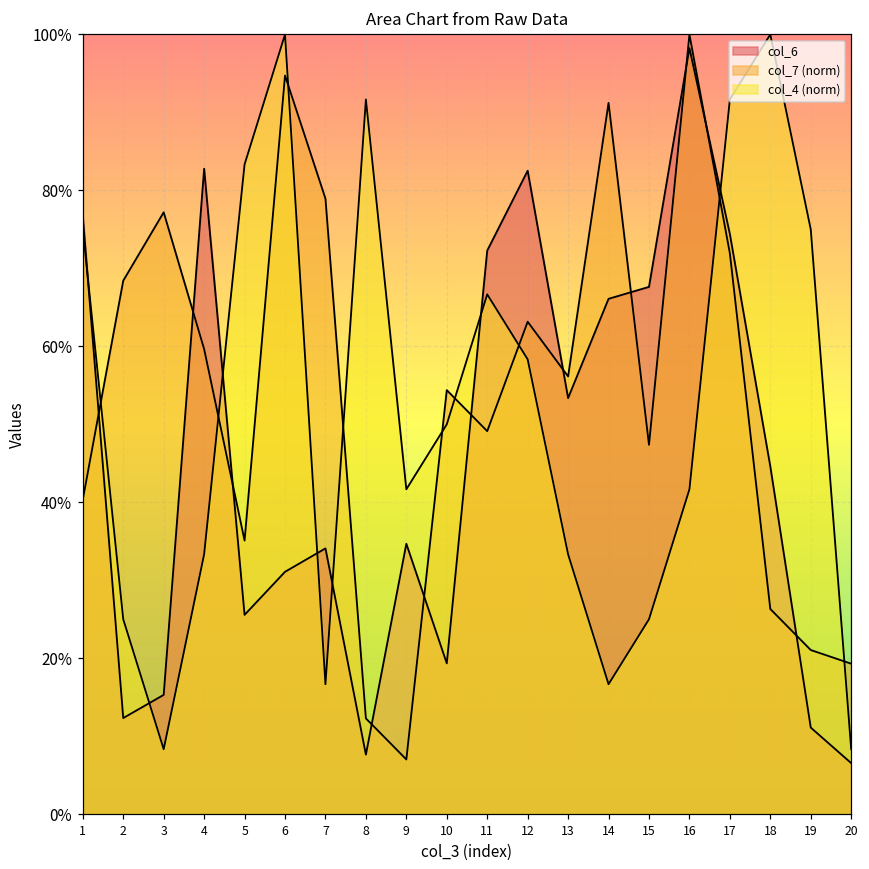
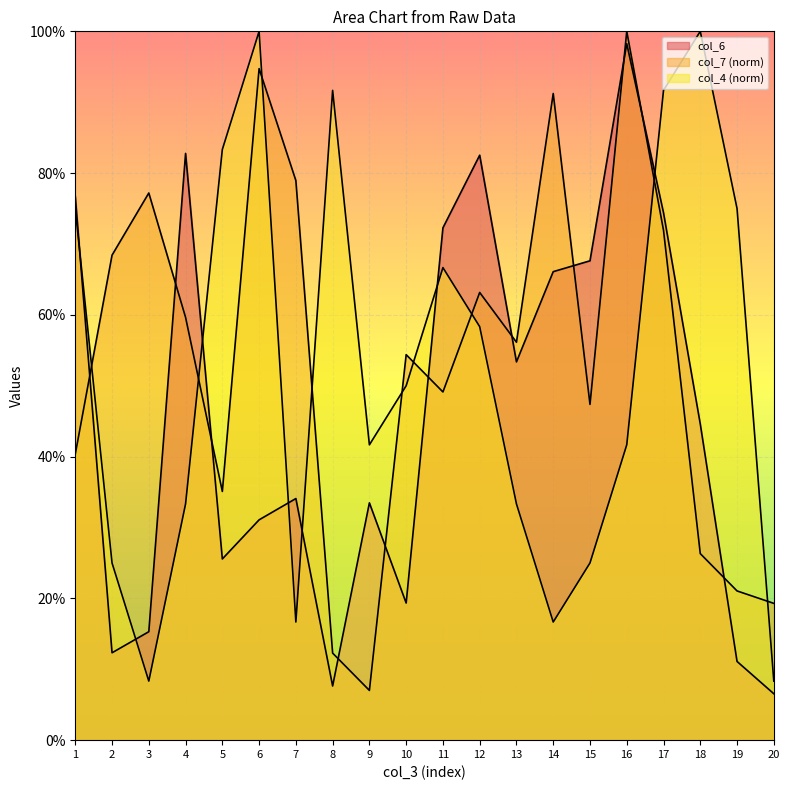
col_6, 9: 35% -> 33%
